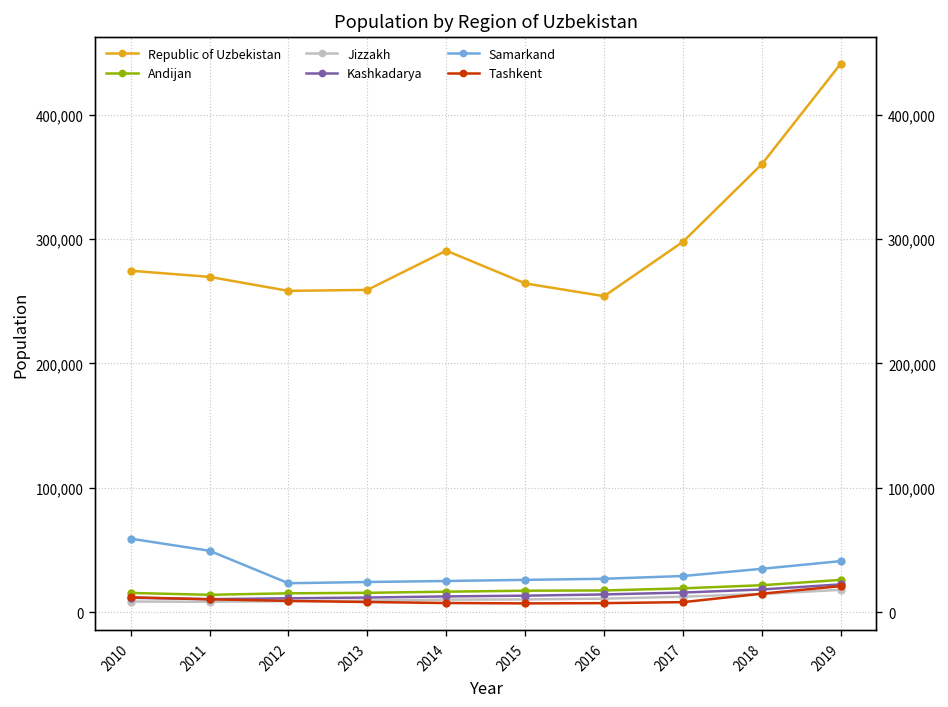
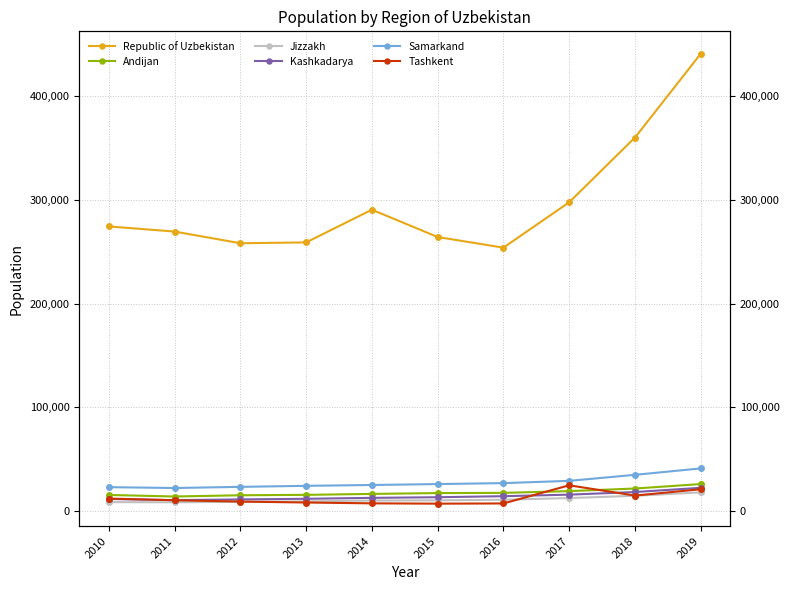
Samarkand, 2010: 59,000 -> 23,000
Samarkand, 2011: 49,000 -> 22,000
Tashkent, 2017: 8,000 -> 25,000
